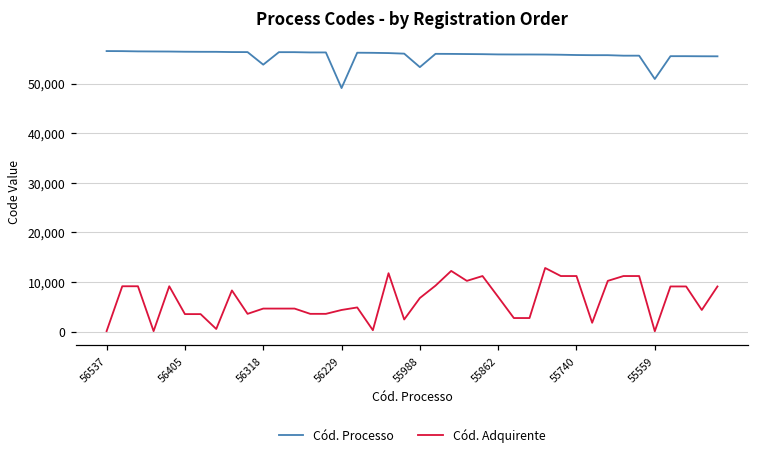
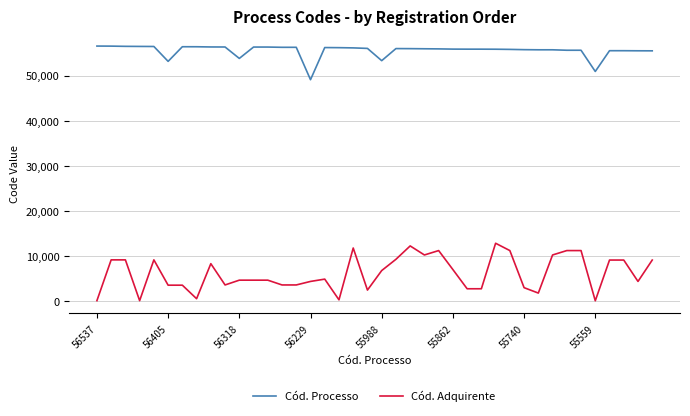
Cód. Processo, 56405: 56,000 -> 53,000
Cód. Adquirente, 55740: 11,000 -> 3,000
